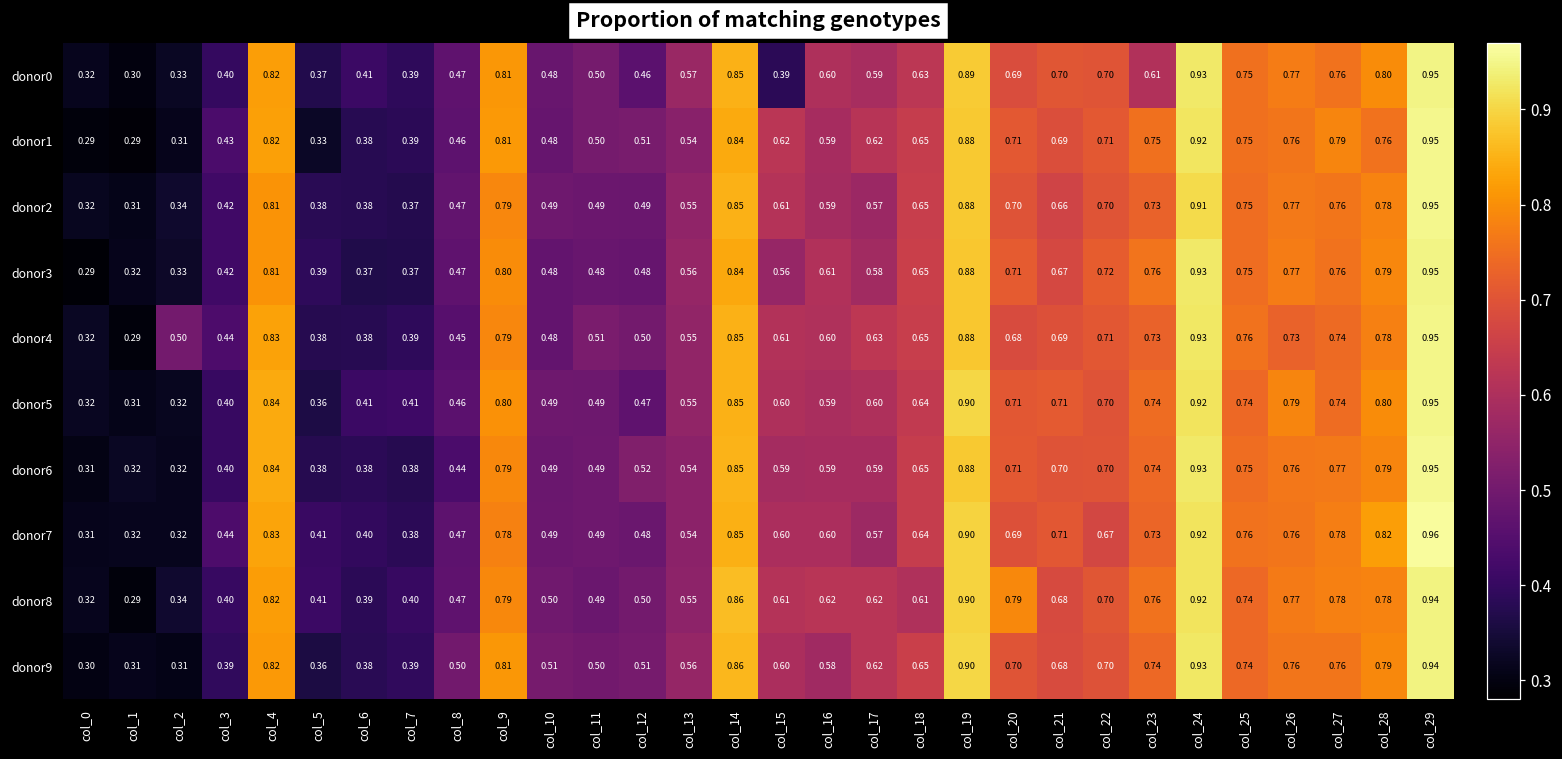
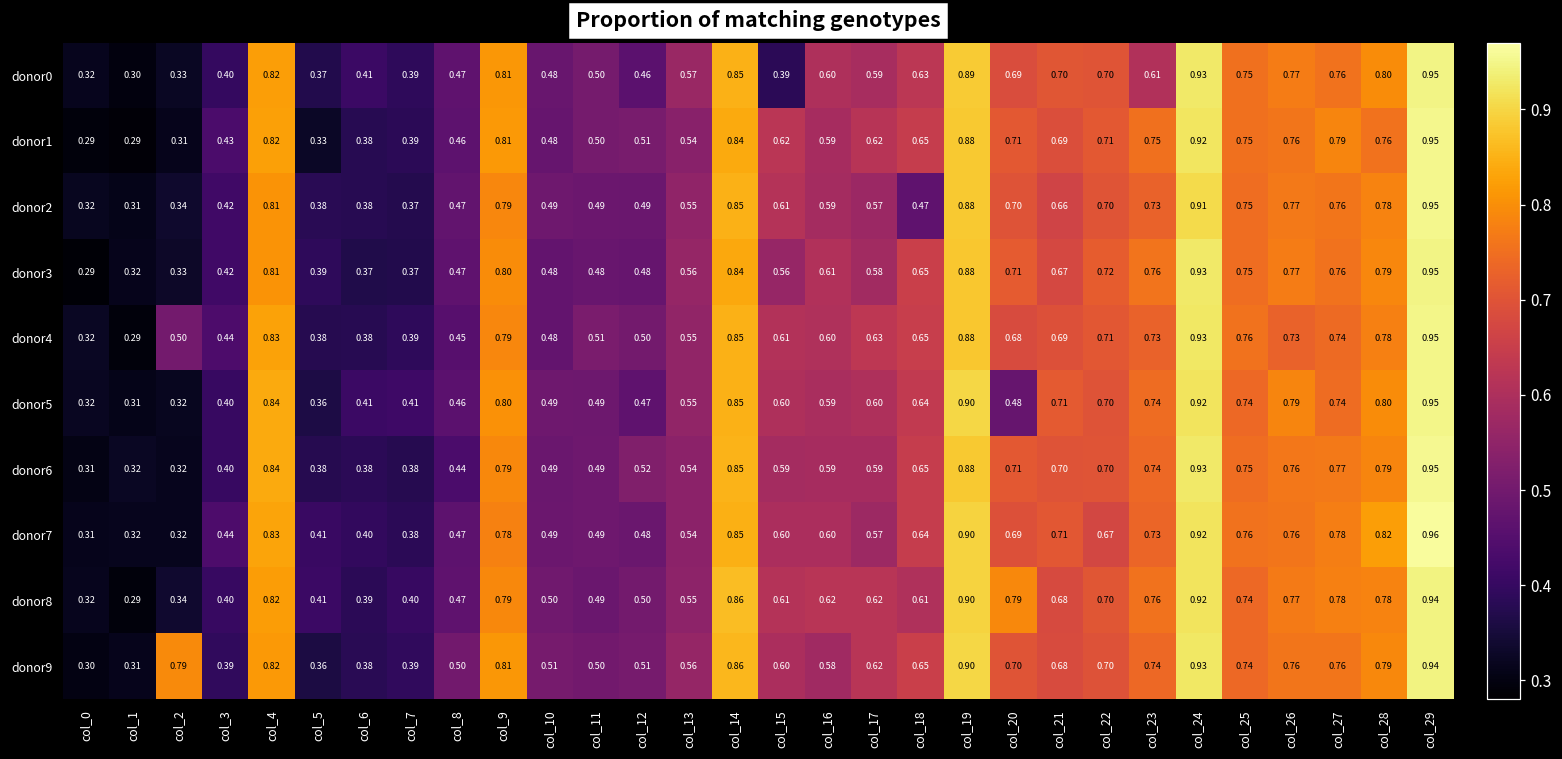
donor2, col_18: 0.65 -> 0.47
donor5, col_20: 0.71 -> 0.48
donor9, col_2: 0.31 -> 0.79
